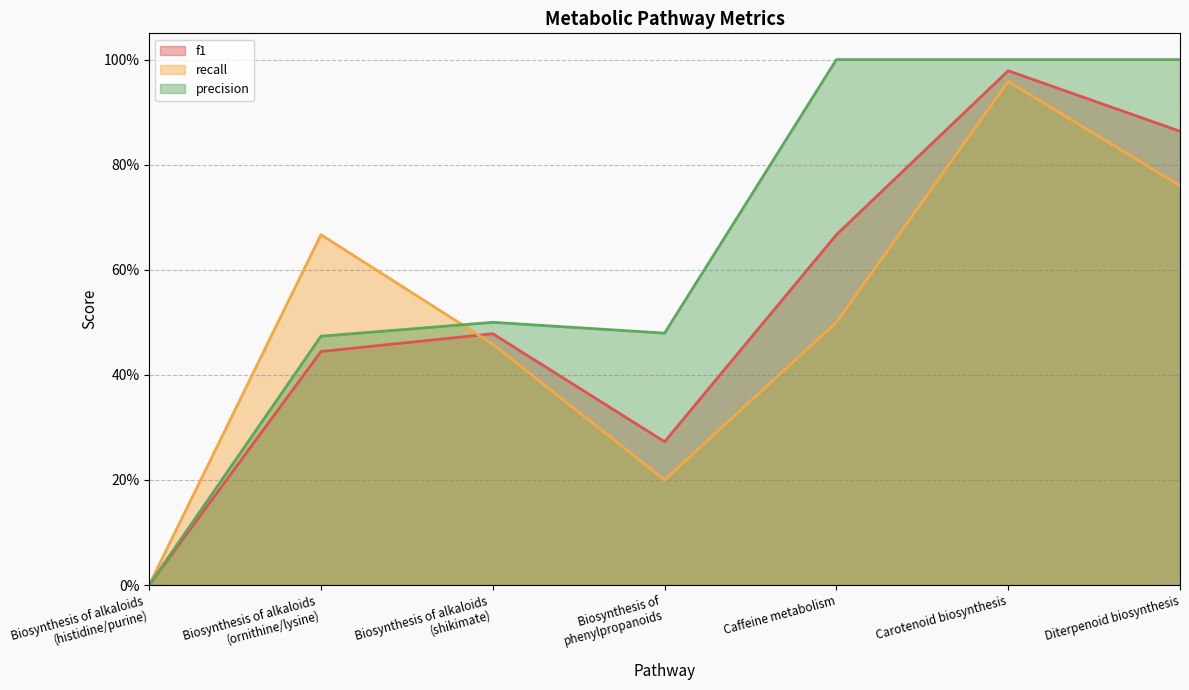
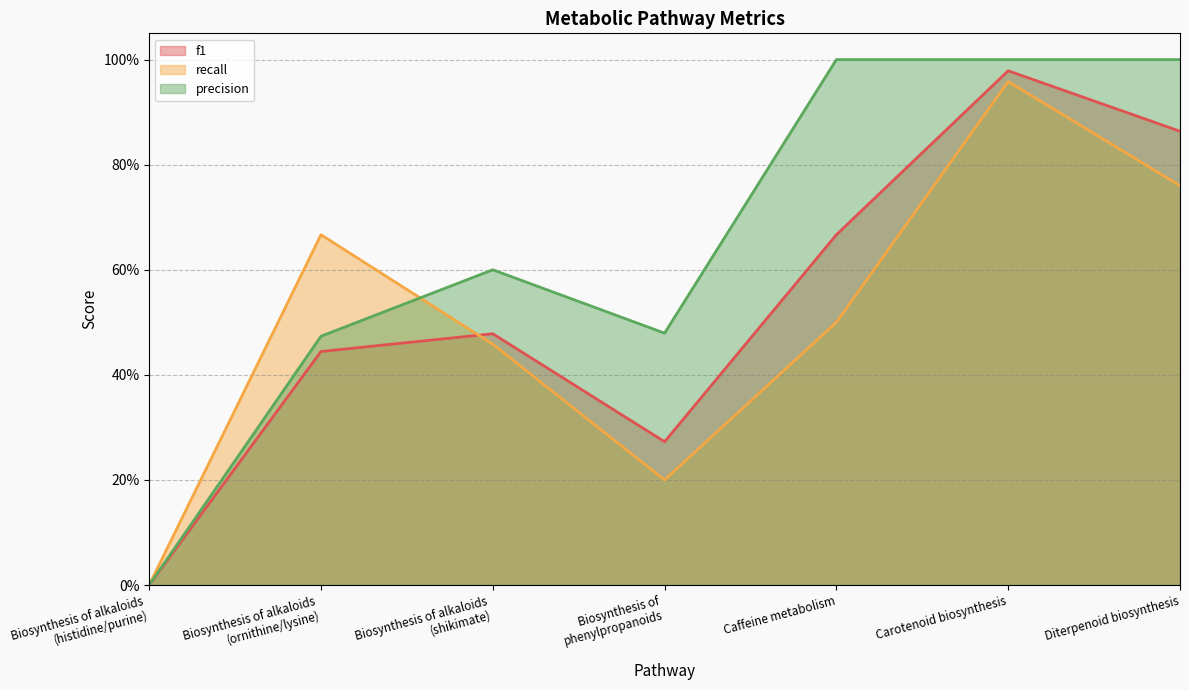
precision, Biosynthesis of alkaloids (shikimate): 50% -> 60%
